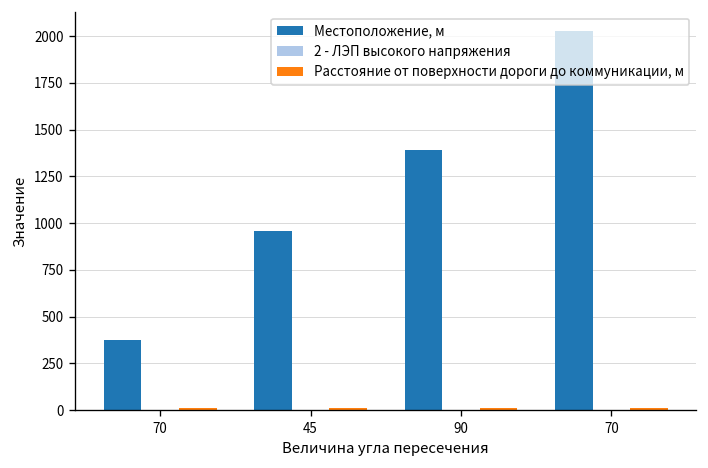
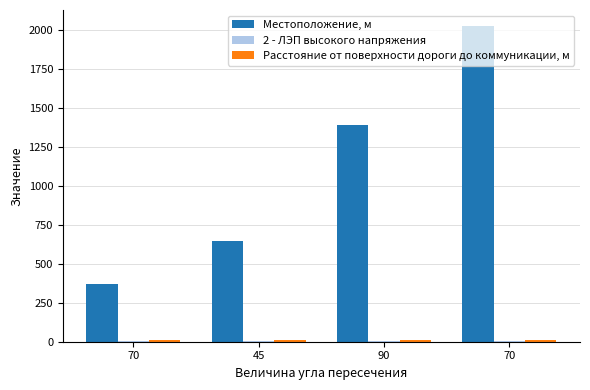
Местоположение, м, 45: 960 -> 650
